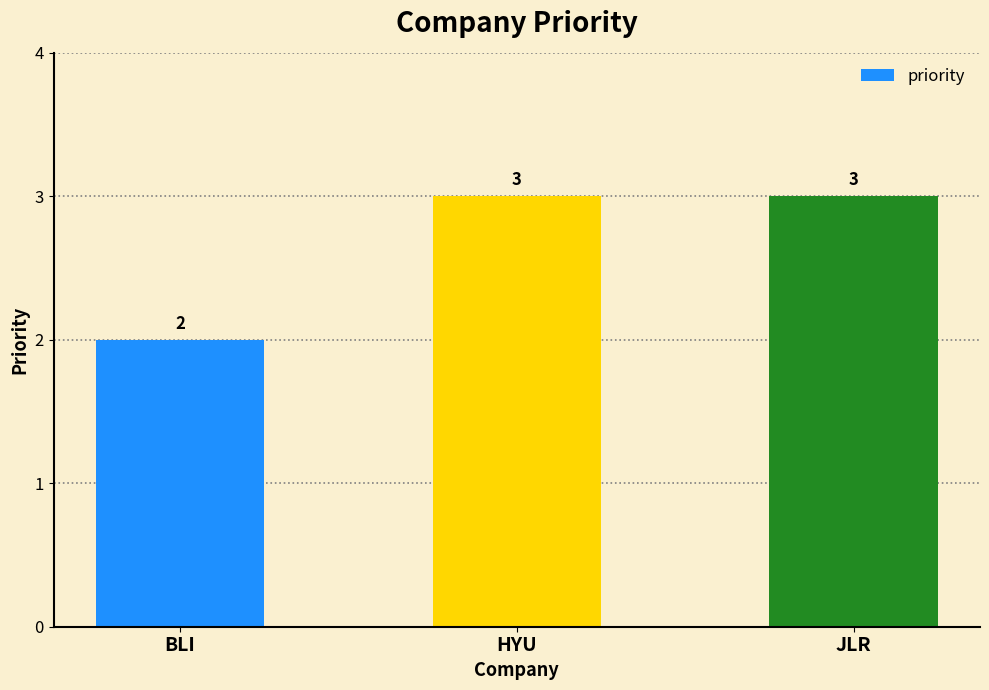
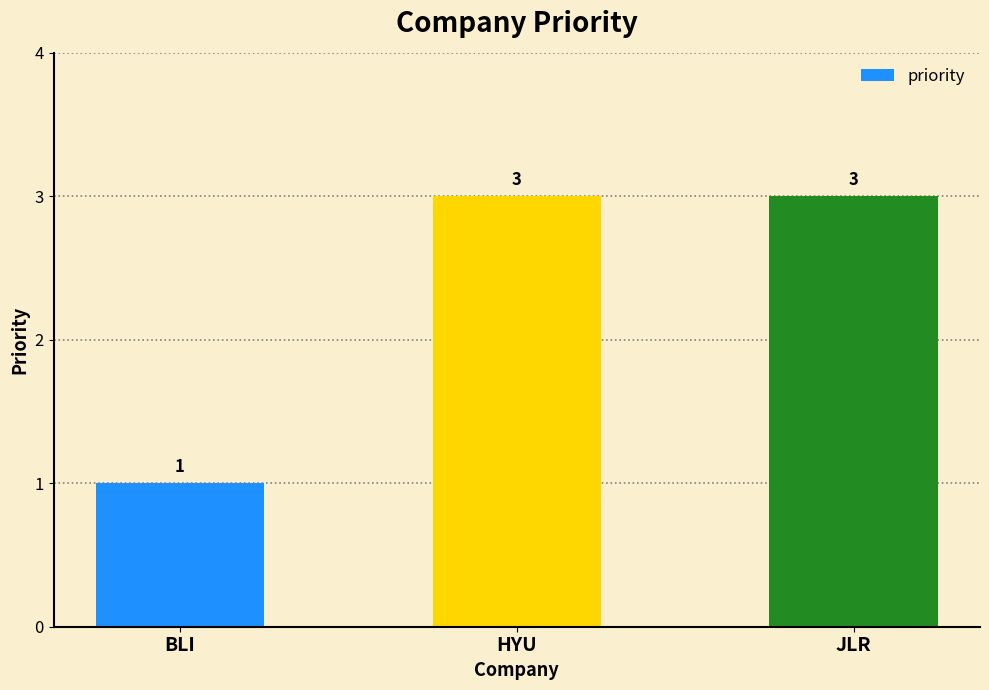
BLI: 2 -> 1
